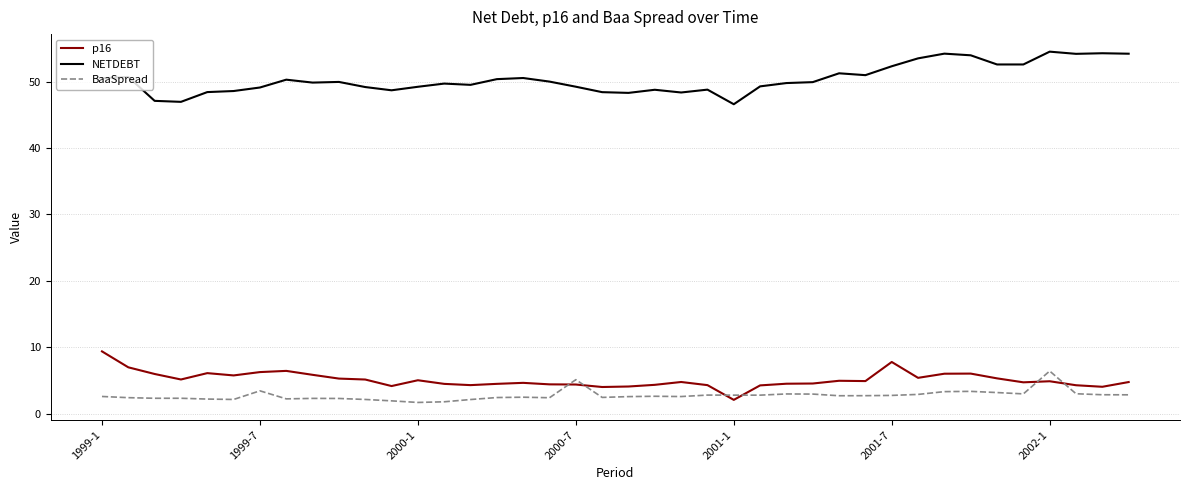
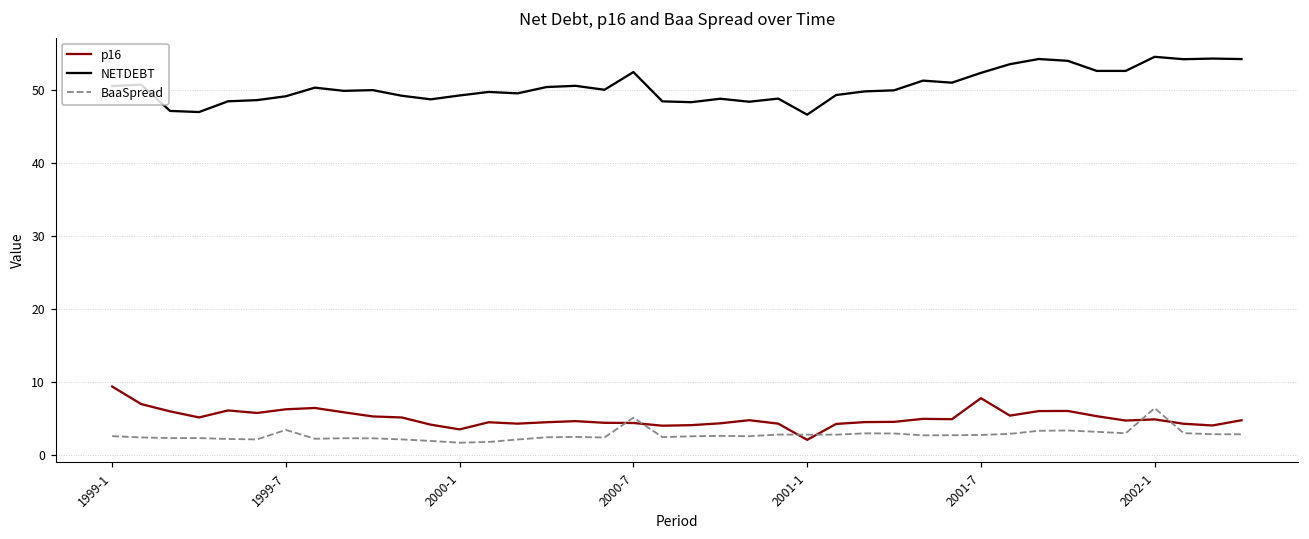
p16, 2000-1: 5 -> 3
NETDEBT, 2000-7: 49 -> 52
